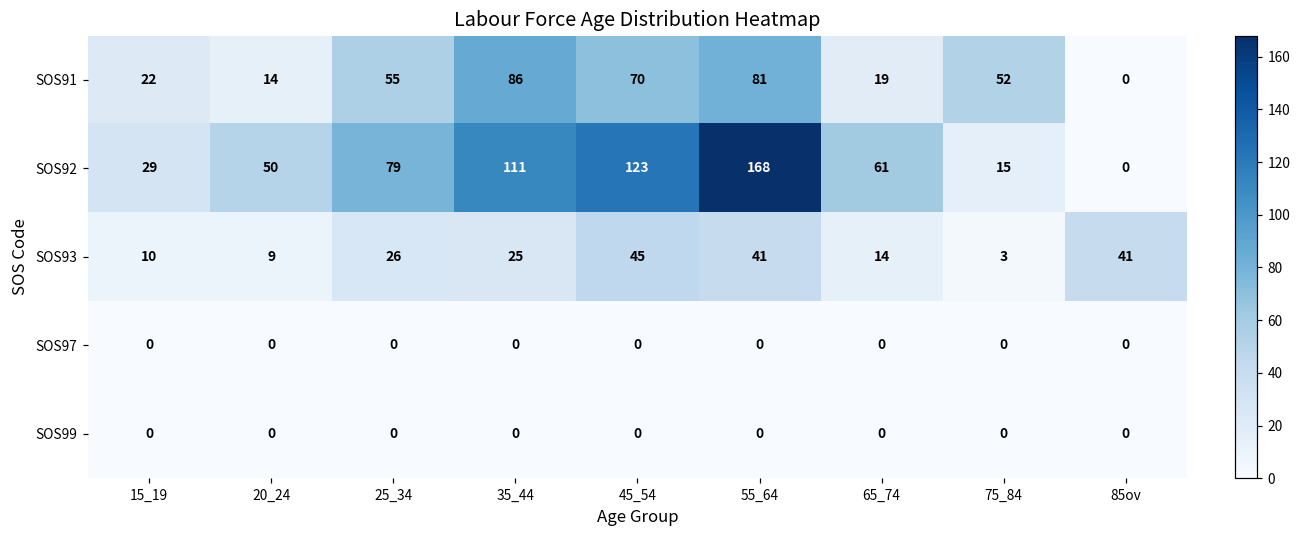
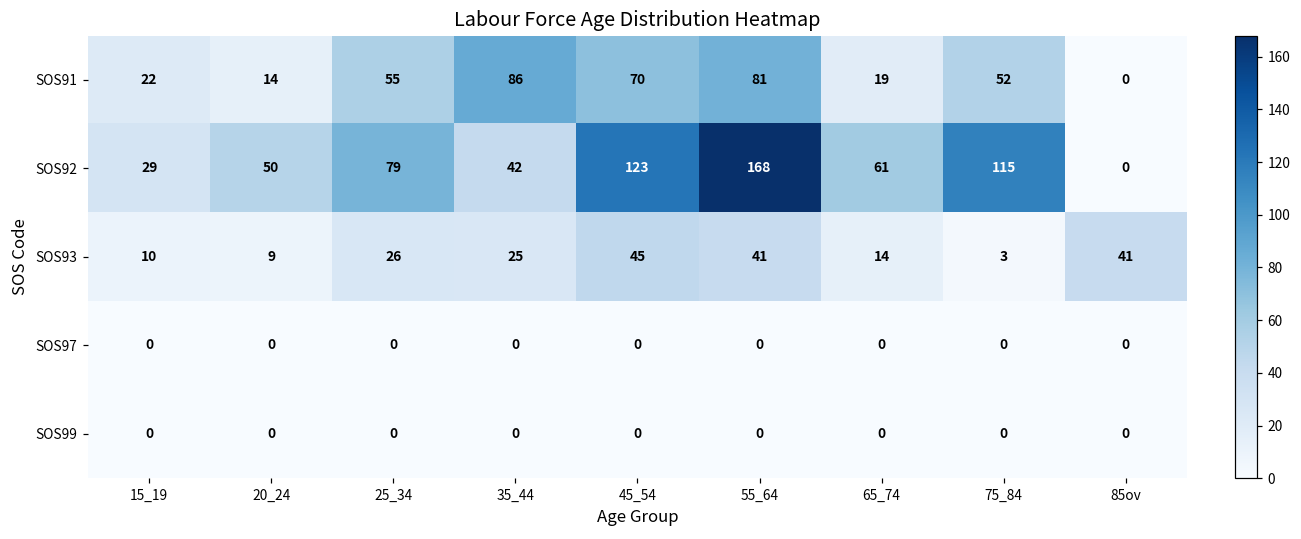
SOS92, 35_44: 111 -> 42
SOS92, 75_84: 15 -> 115
